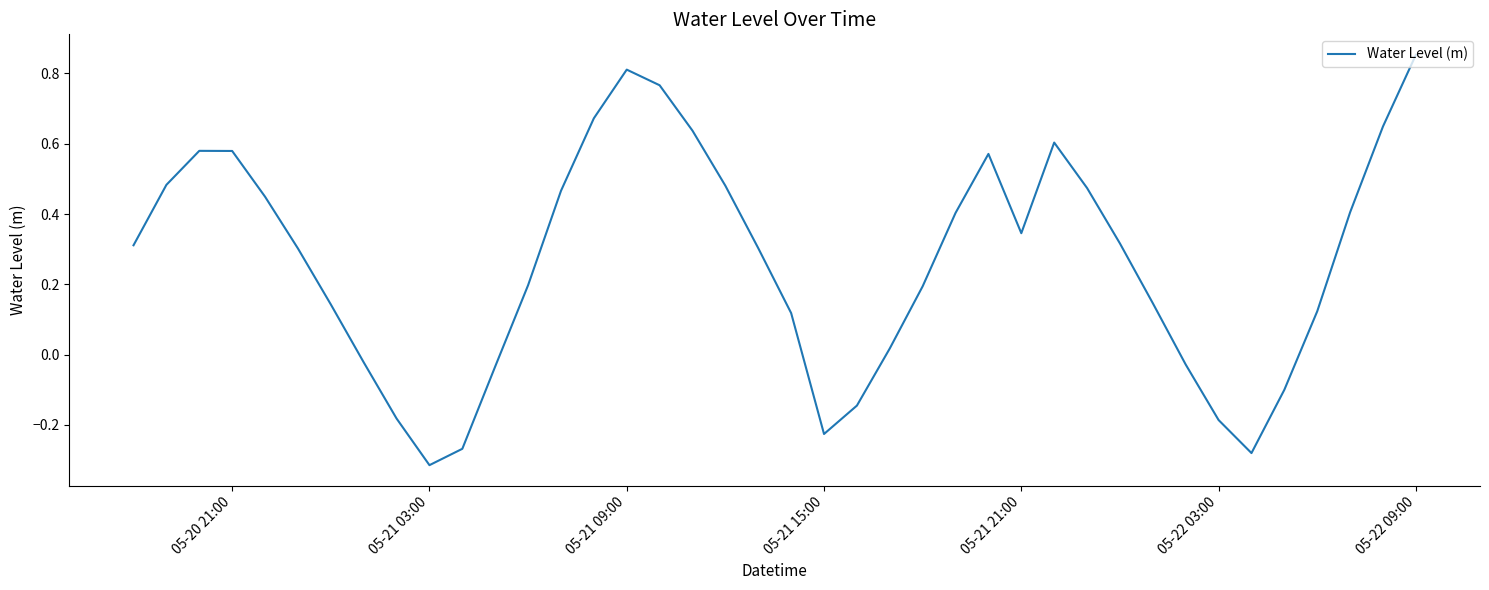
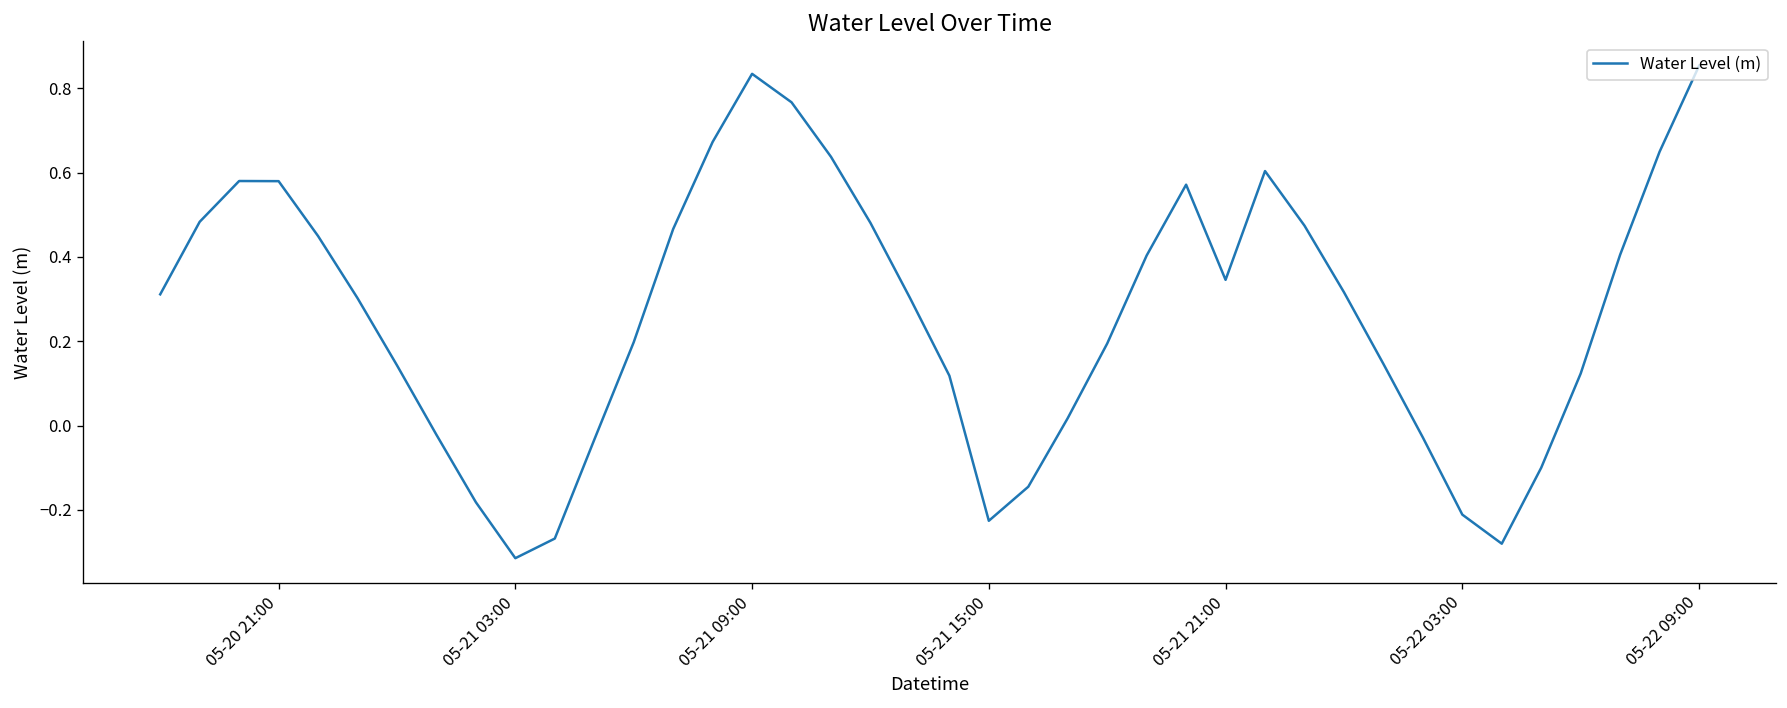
05-21 09:00: 0.81 -> 0.83
05-22 03:00: -0.19 -> -0.21
